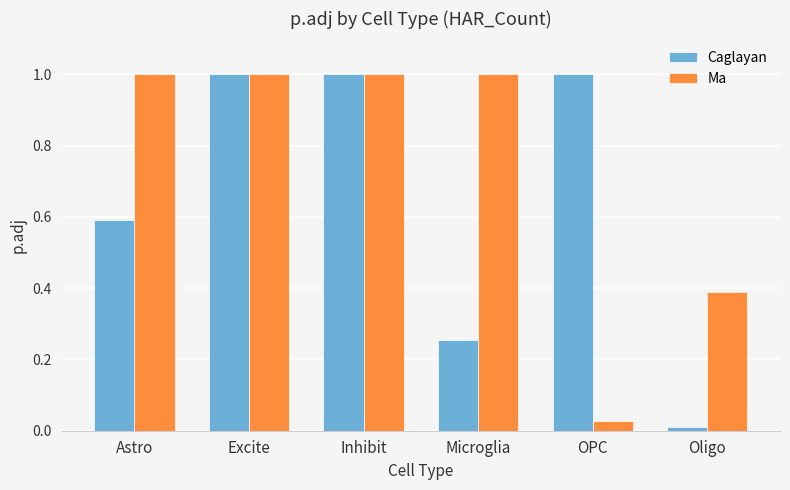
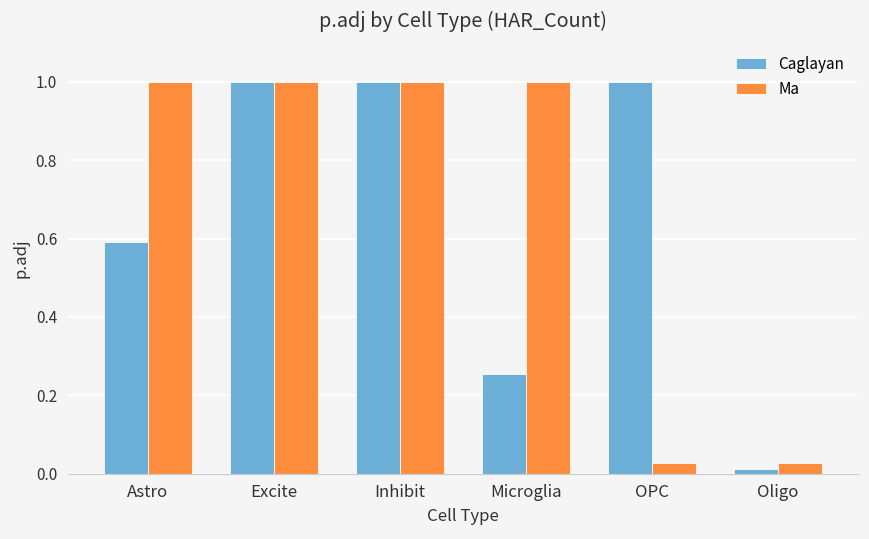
Ma, Oligo: 0.39 -> 0.03
